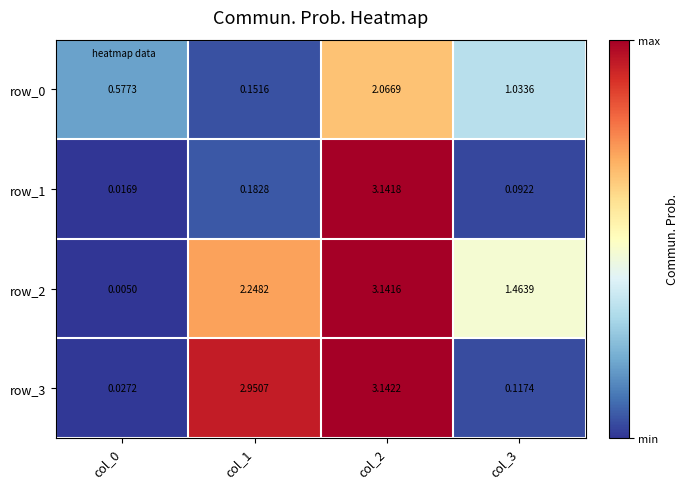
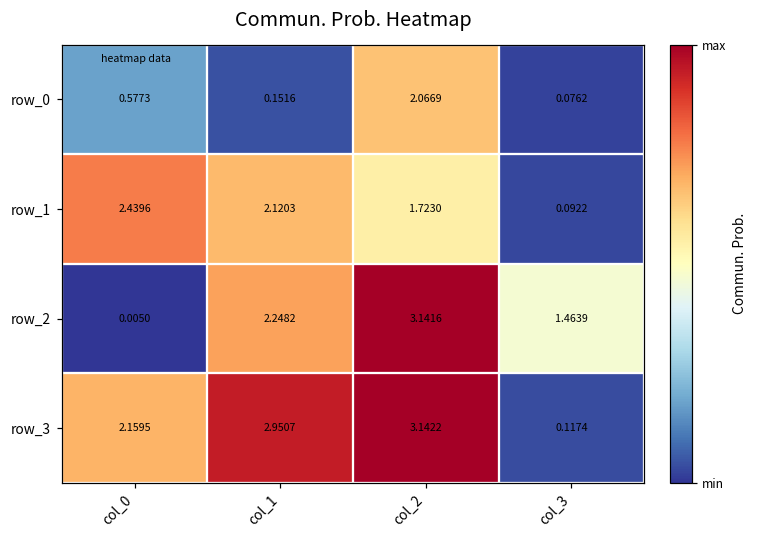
row_0, col_3: 1.0336 -> 0.0762
row_1, col_0: 0.0169 -> 2.4396
row_1, col_1: 0.1828 -> 2.1203
row_1, col_2: 3.1418 -> 1.7230
row_3, col_0: 0.0272 -> 2.1595
